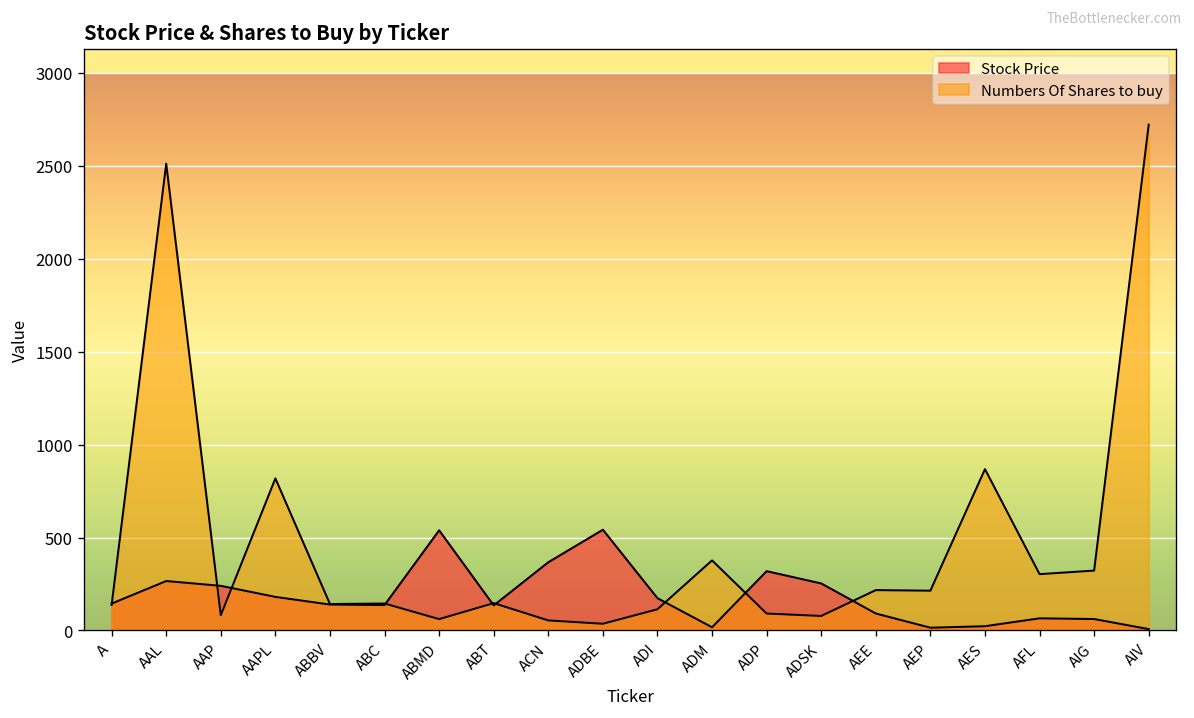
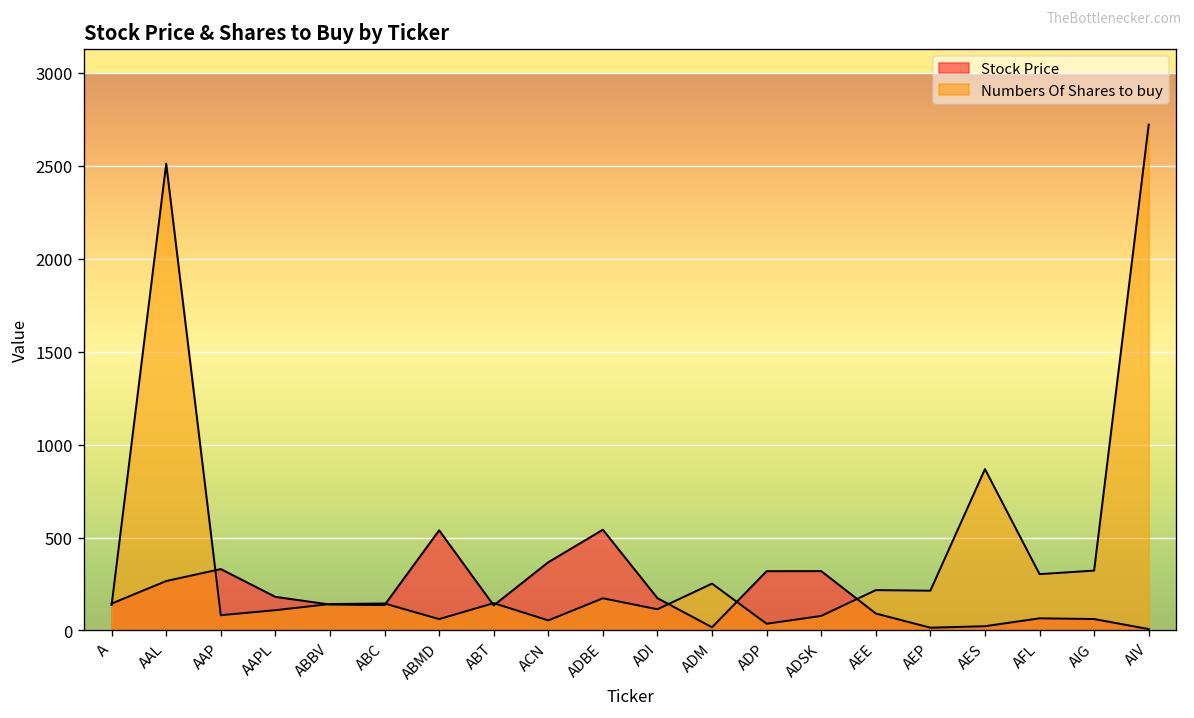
Stock Price, AAP: 240 -> 330
Numbers Of Shares to buy, AAPL: 820 -> 110
Numbers Of Shares to buy, ADBE: 40 -> 170
Numbers Of Shares to buy, ADM: 380 -> 250
Numbers Of Shares to buy, ADP: 90 -> 40
Stock Price, ADSK: 250 -> 320
